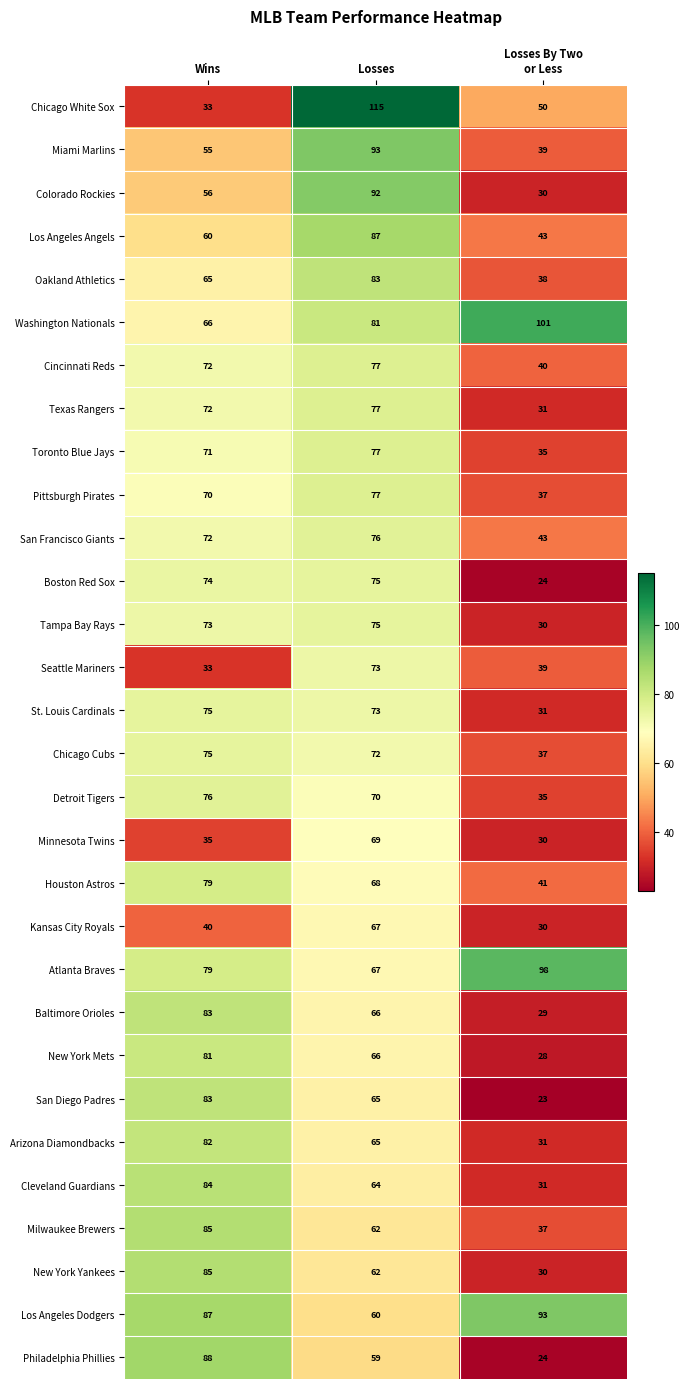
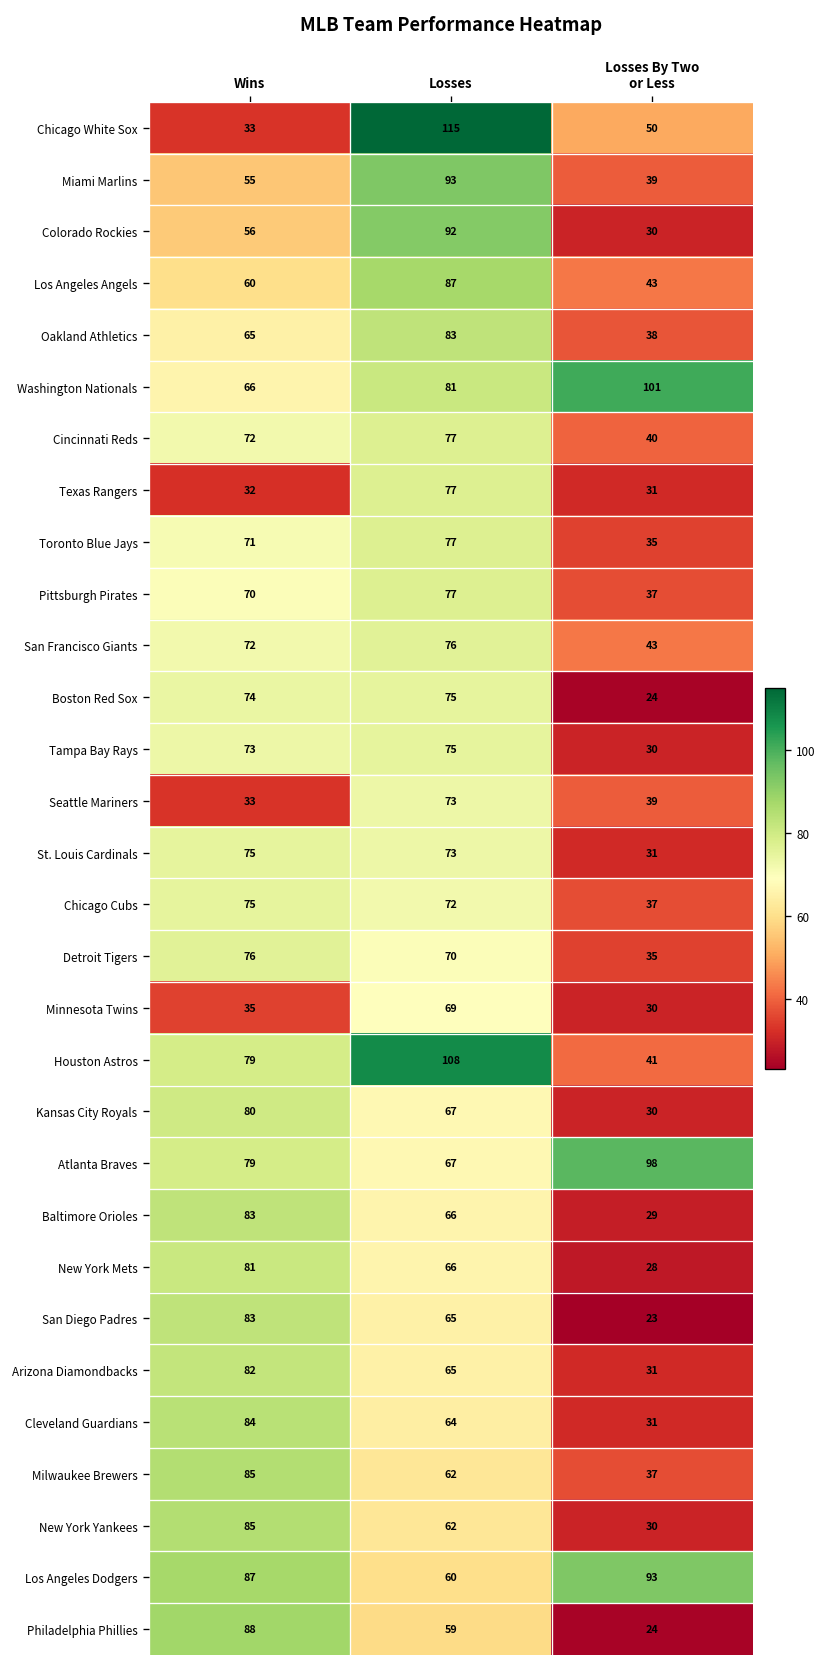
Texas Rangers, Wins: 72 -> 32
Houston Astros, Losses: 68 -> 108
Kansas City Royals, Wins: 40 -> 80
